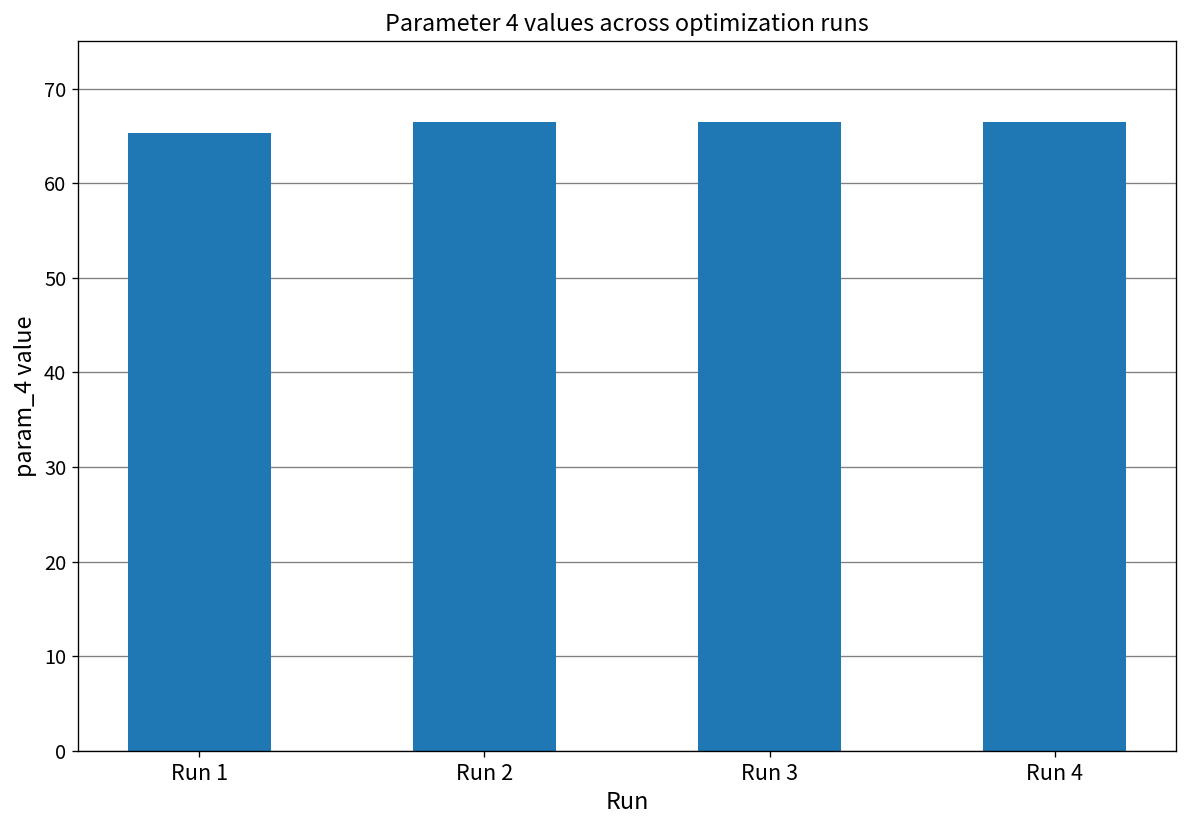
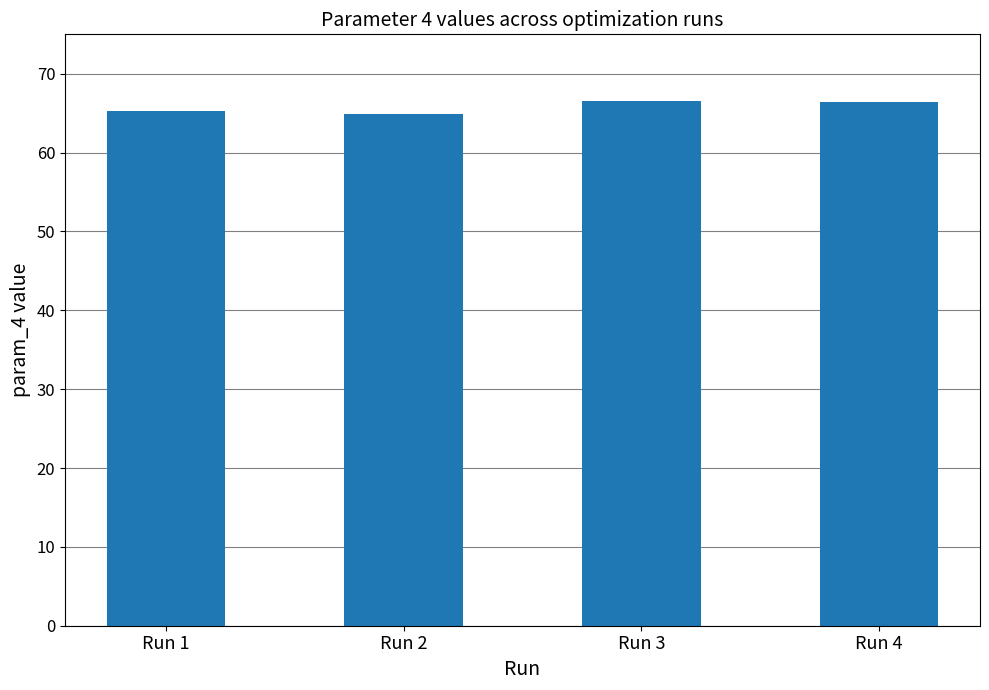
Run 2: 66 -> 65
